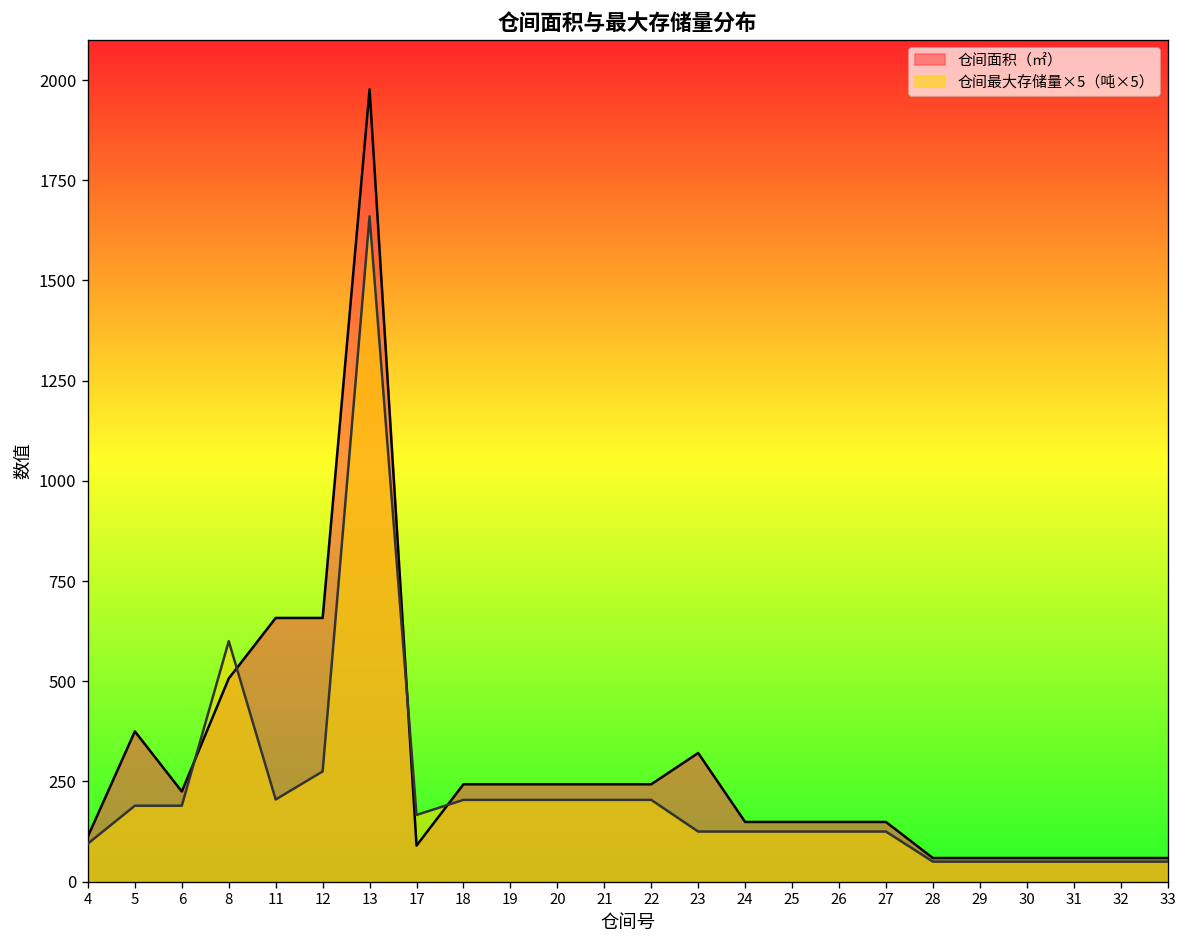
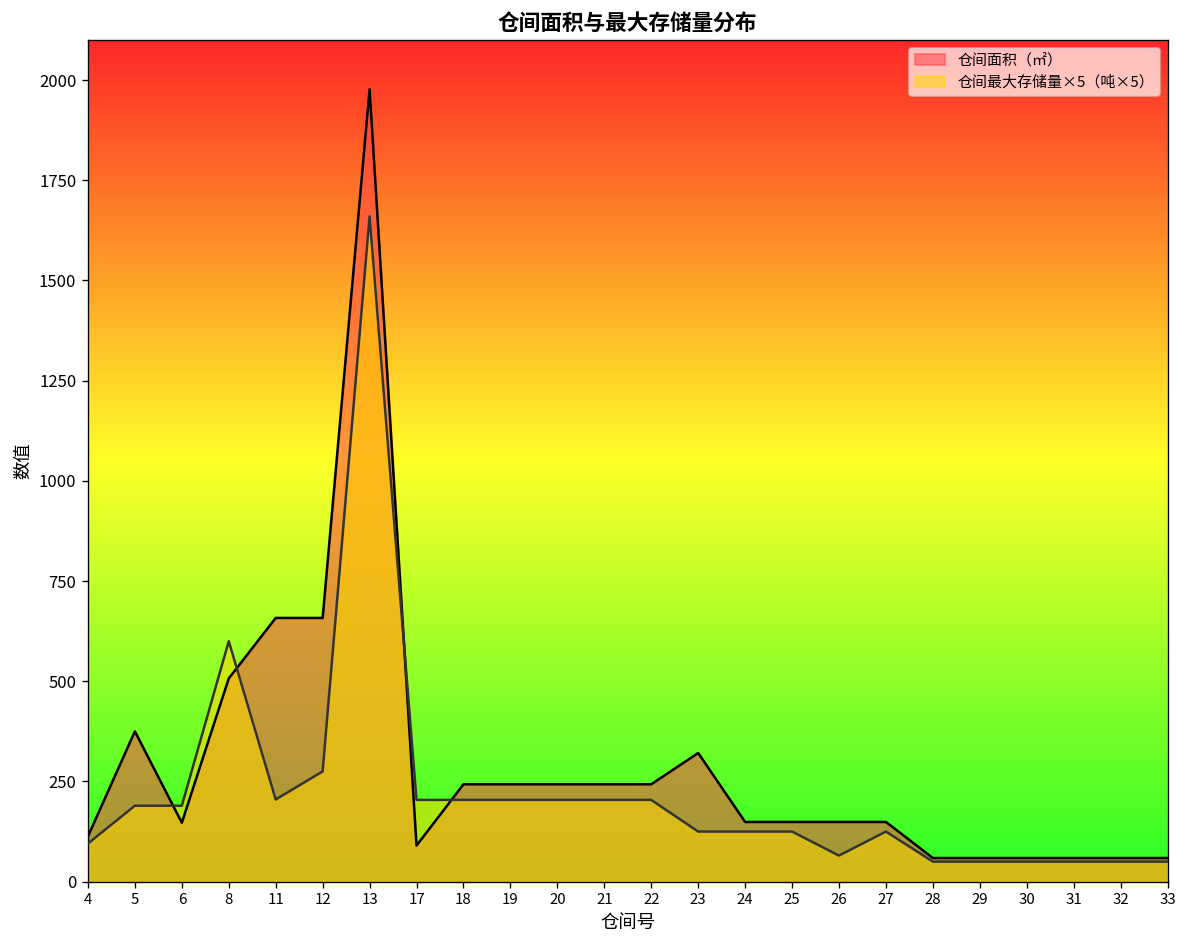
仓间面积（㎡）, 6: 230 -> 150
仓间最大存储量×5（吨×5）, 17: 170 -> 200
仓间最大存储量×5（吨×5）, 26: 130 -> 70
